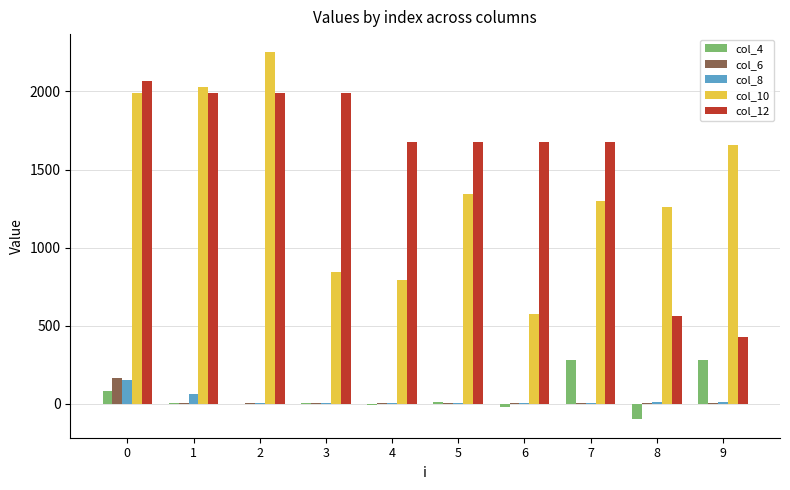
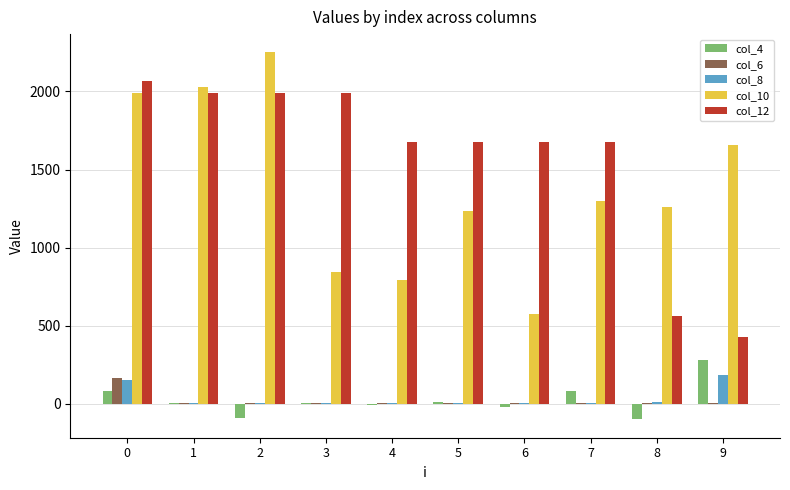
col_8, 1: 60 -> 0
col_4, 2: 0 -> -90
col_10, 5: 1340 -> 1240
col_4, 7: 280 -> 80
col_8, 9: 10 -> 190
